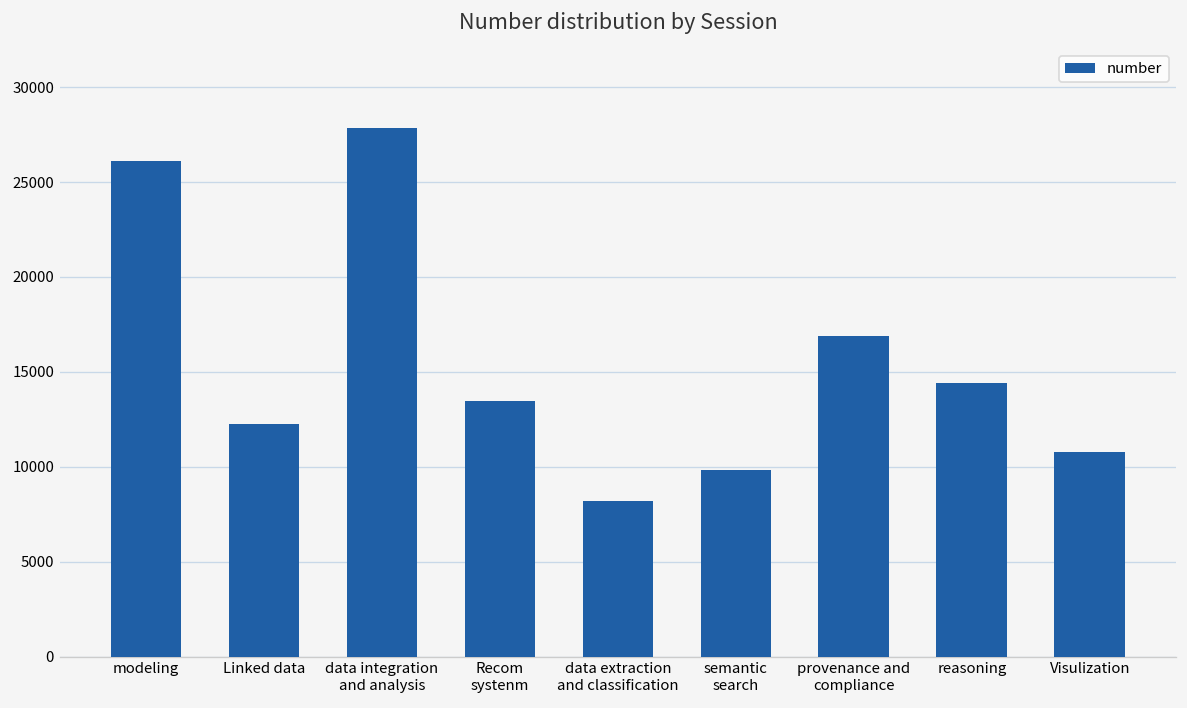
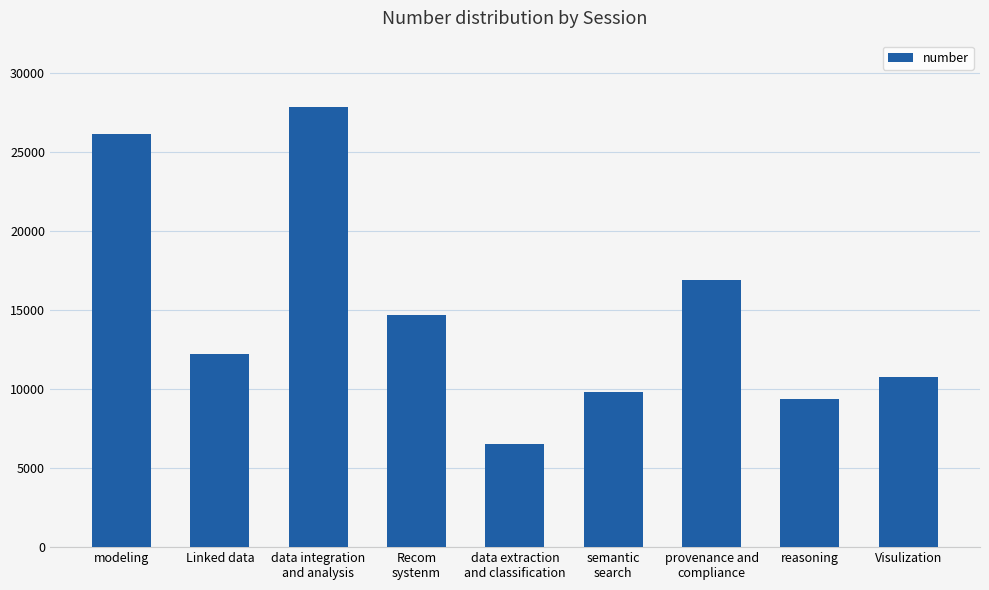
Recom systenm: 13500 -> 14700
data extraction and classification: 8200 -> 6500
reasoning: 14400 -> 9400
